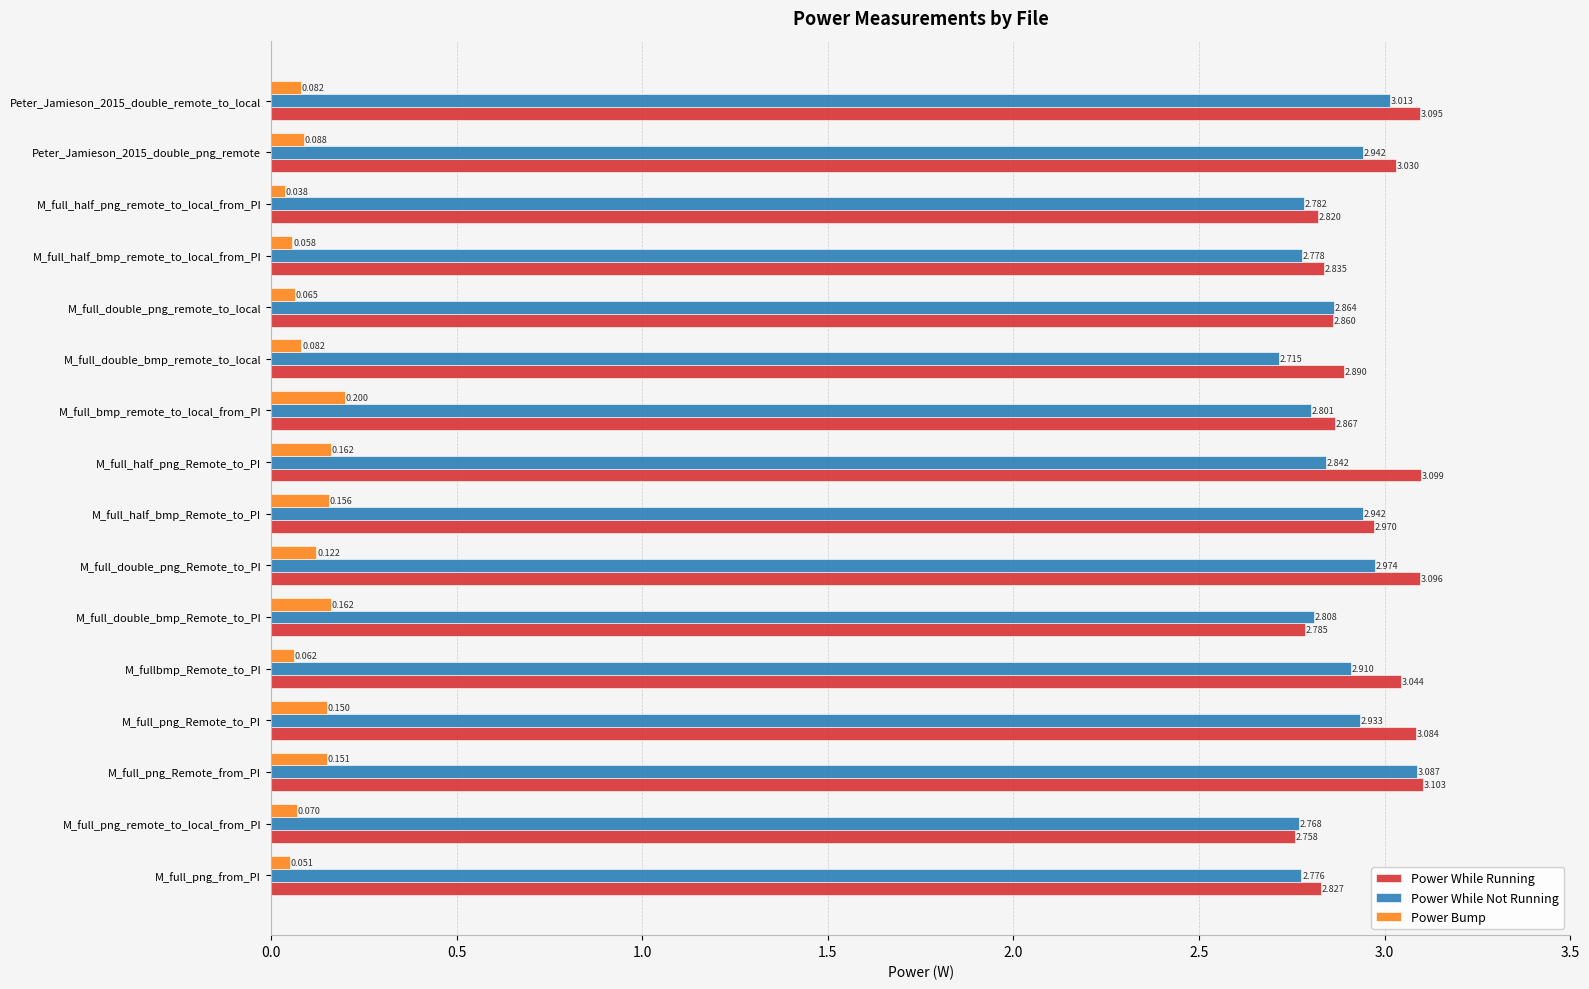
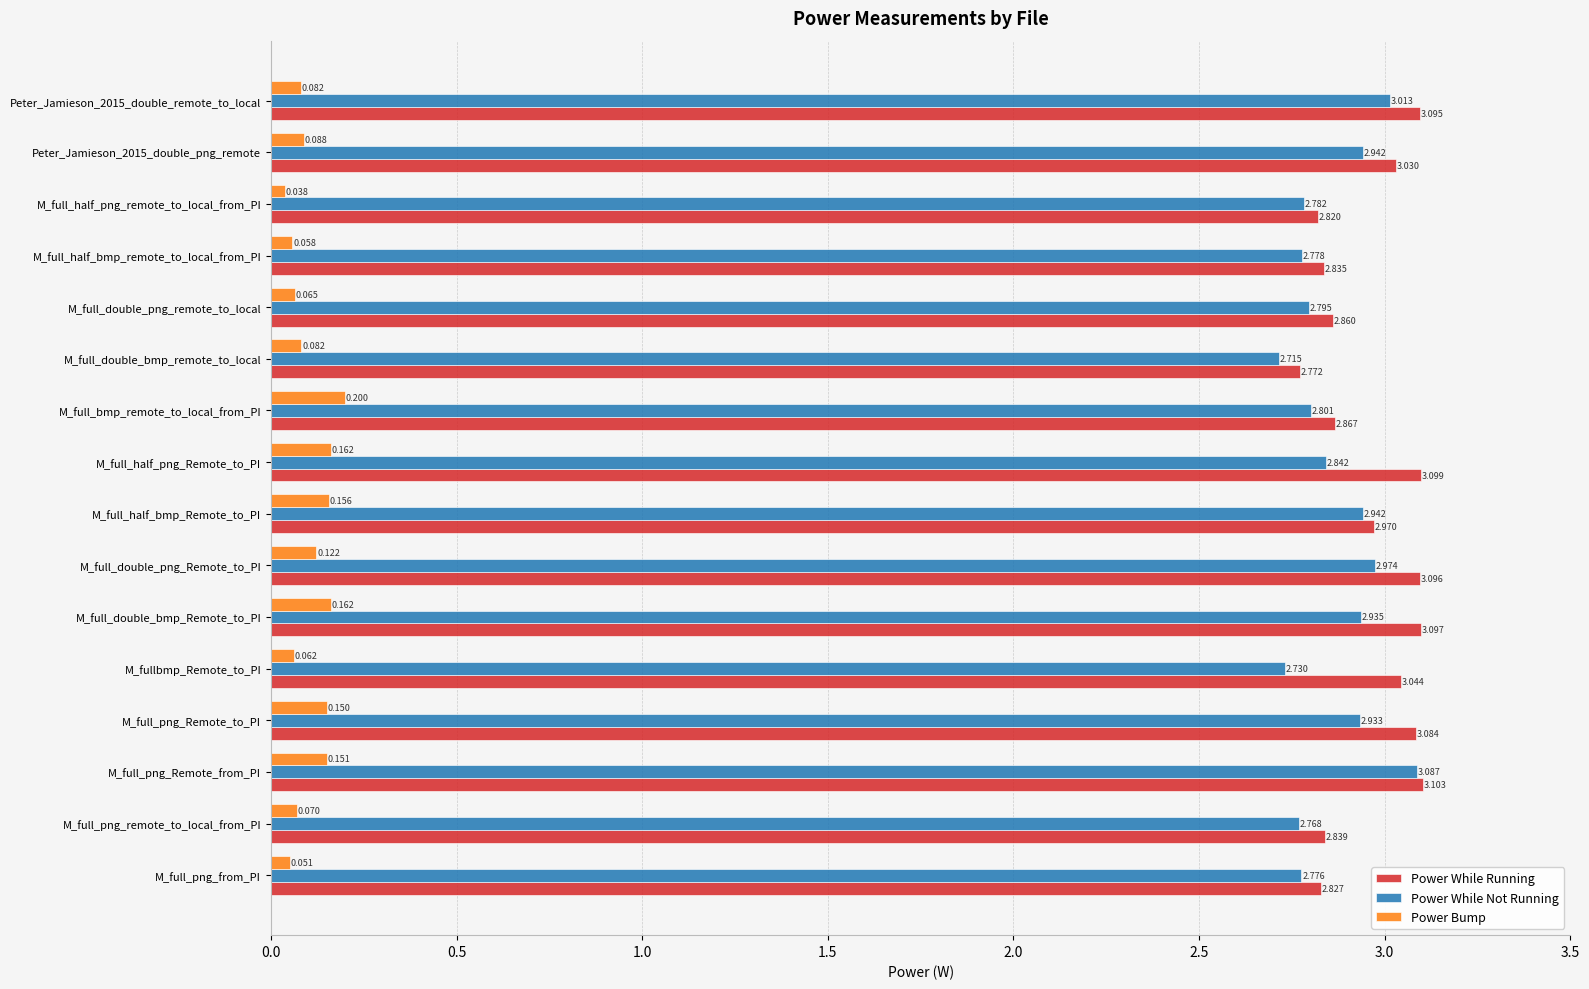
Power While Not Running, M_full_double_png_remote_to_local: 2.864 -> 2.795
Power While Running, M_full_double_bmp_remote_to_local: 2.890 -> 2.772
Power While Not Running, M_full_double_bmp_Remote_to_PI: 2.808 -> 2.935
Power While Running, M_full_double_bmp_Remote_to_PI: 2.785 -> 3.097
Power While Not Running, M_fullbmp_Remote_to_PI: 2.910 -> 2.730
Power While Running, M_full_png_remote_to_local_from_PI: 2.758 -> 2.839
